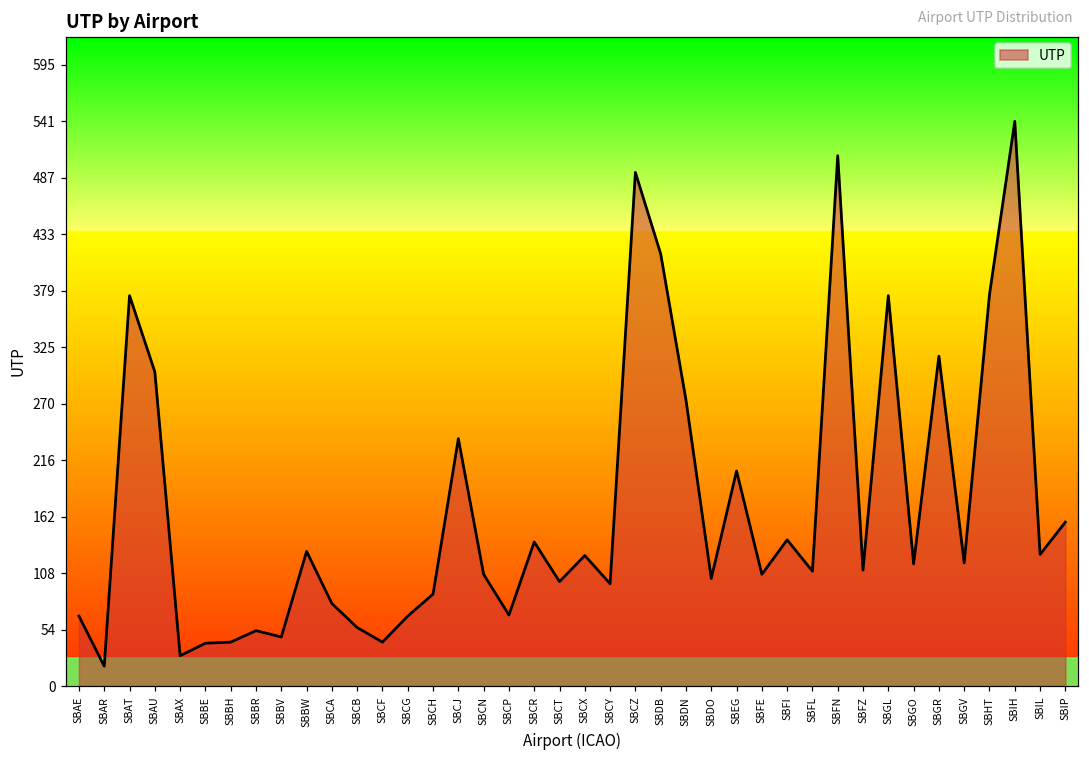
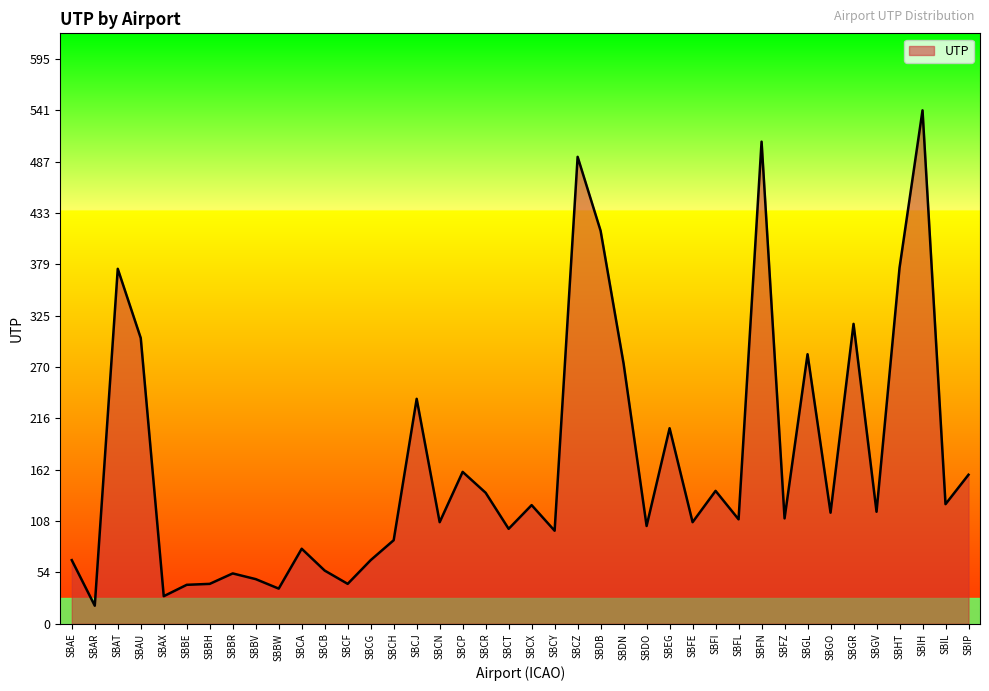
SBBW: 130 -> 40
SBCP: 70 -> 160
SBGL: 370 -> 280
